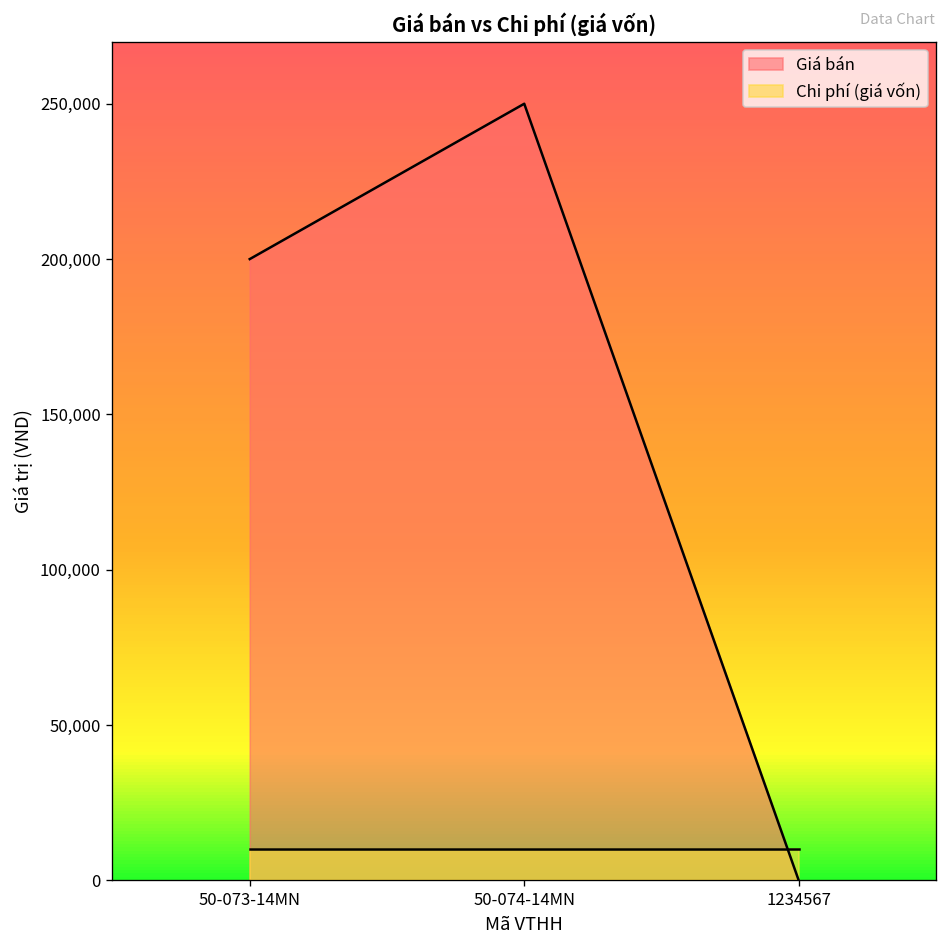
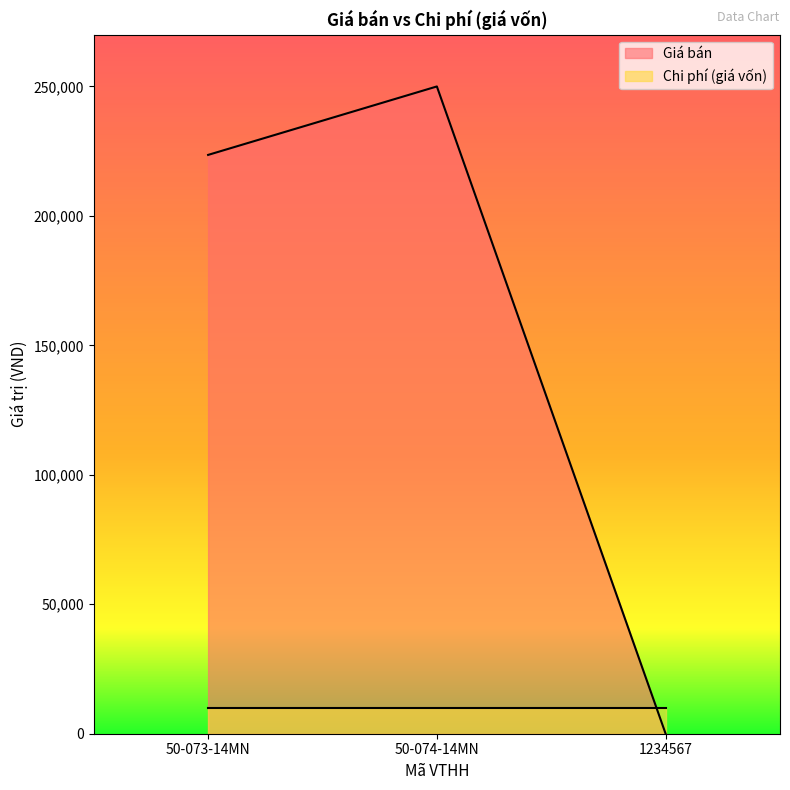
Giá bán, 50-073-14MN: 200,000 -> 224,000
